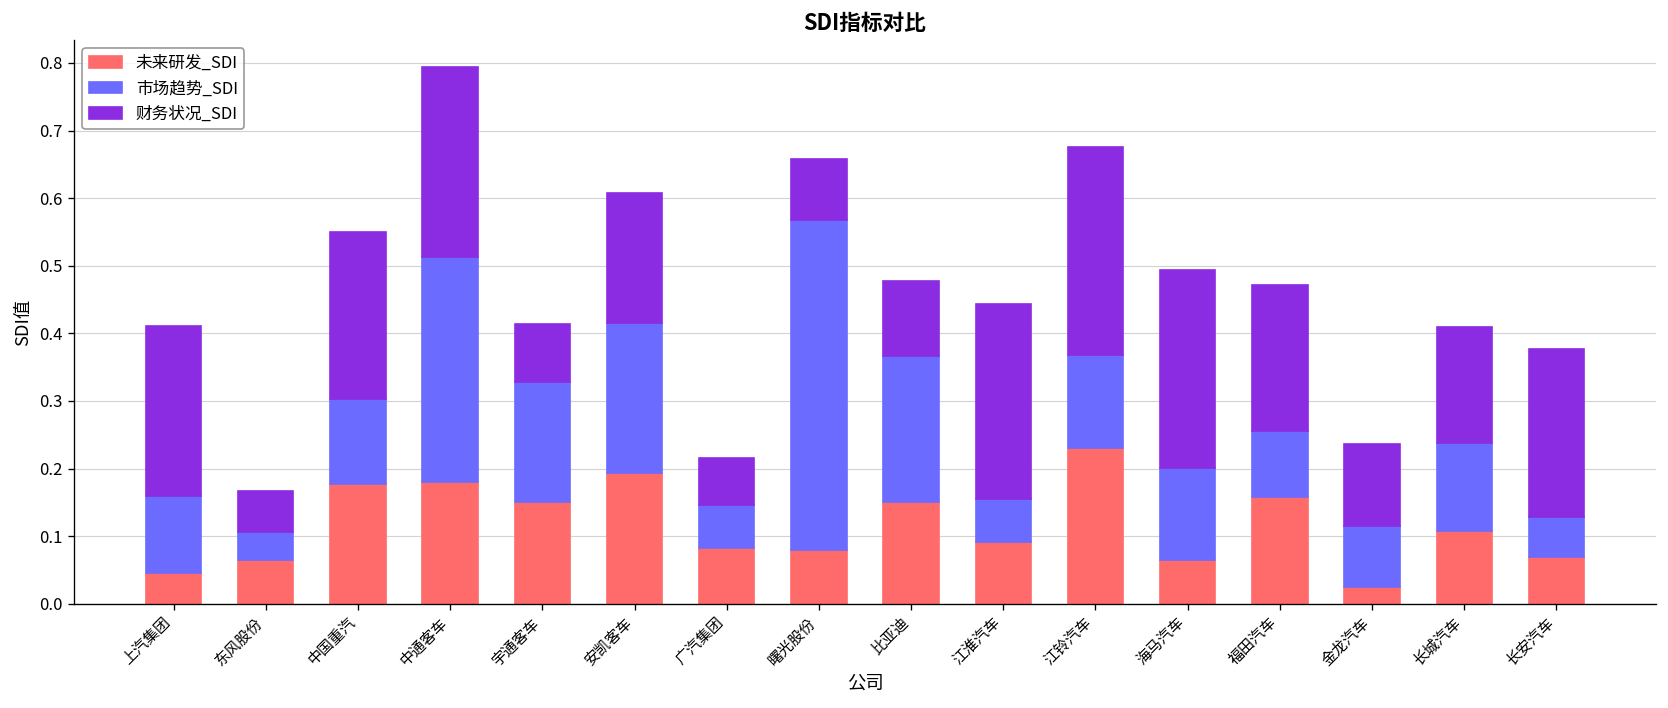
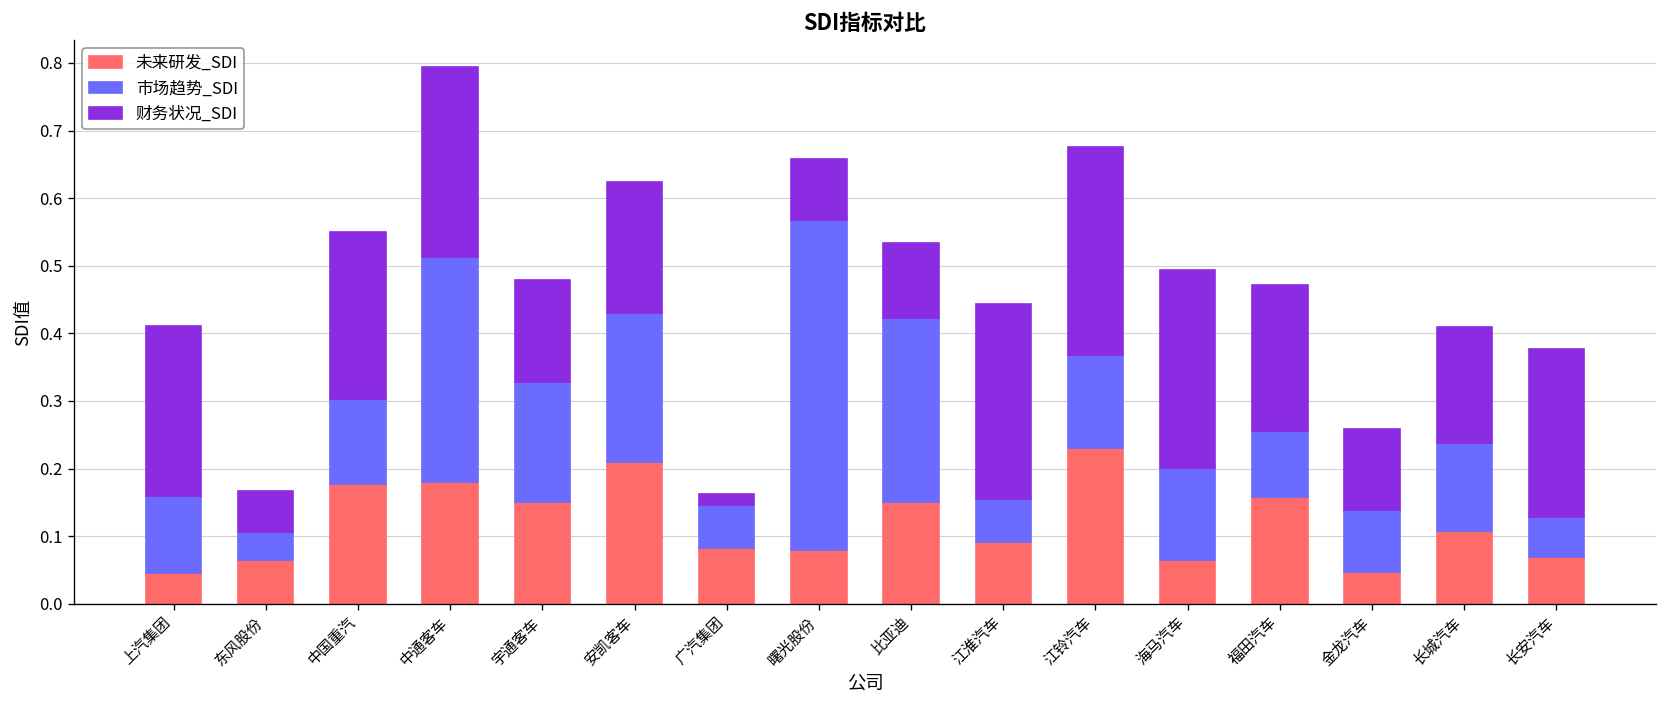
财务状况_SDI, 宇通客车: 0.09 -> 0.15
未来研发_SDI, 安凯客车: 0.19 -> 0.21
财务状况_SDI, 广汽集团: 0.07 -> 0.02
市场趋势_SDI, 比亚迪: 0.22 -> 0.27
未来研发_SDI, 金龙汽车: 0.02 -> 0.05
